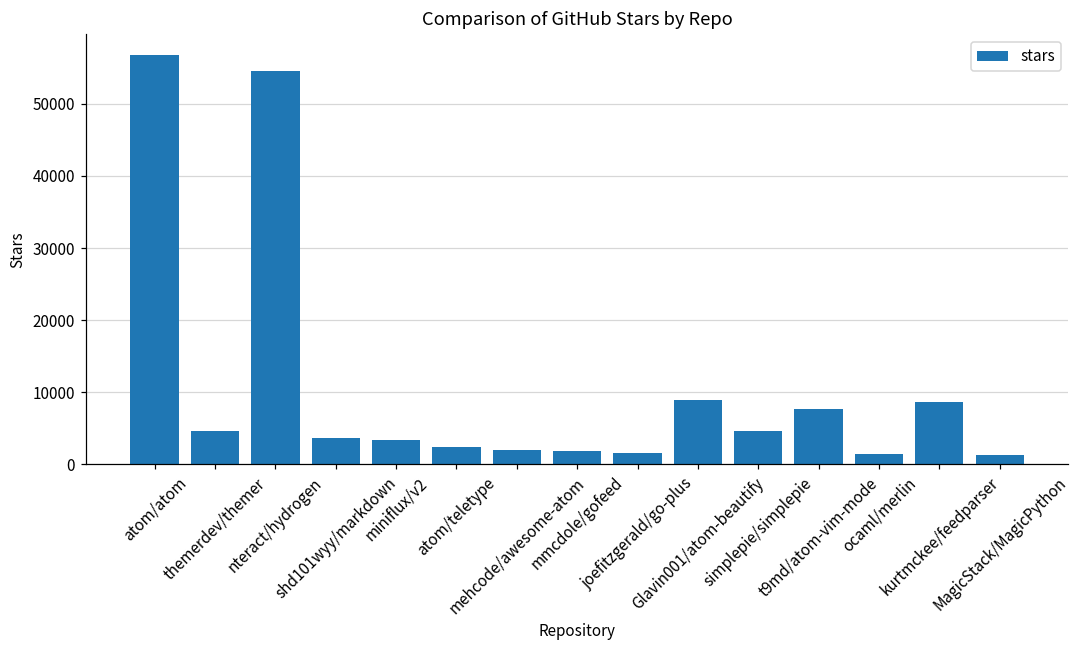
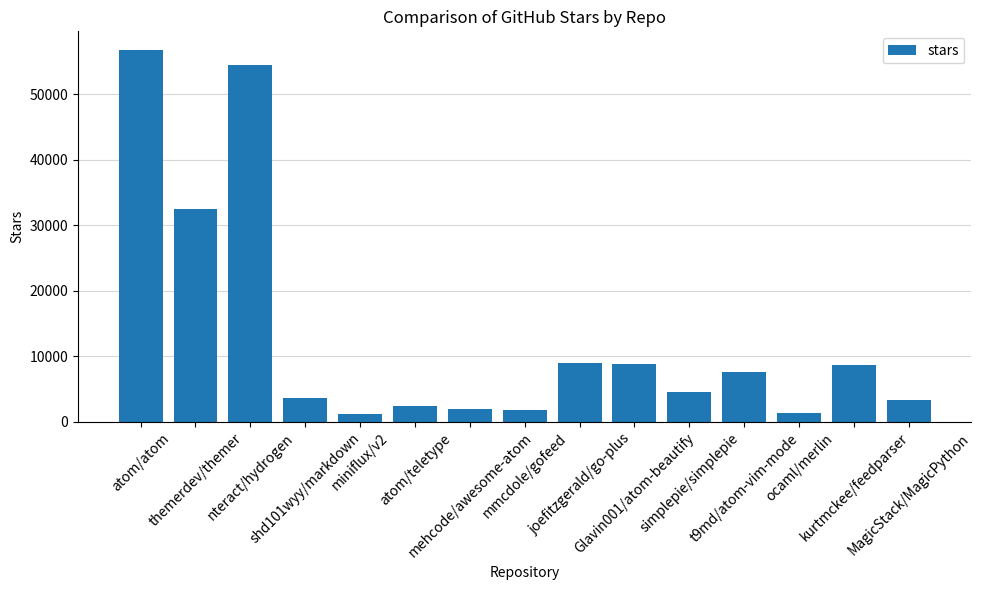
themerdev/themer: 5000 -> 33000
miniflux/v2: 3000 -> 1000
joefitzgerald/go-plus: 2000 -> 9000
MagicStack/MagicPython: 1000 -> 3000
